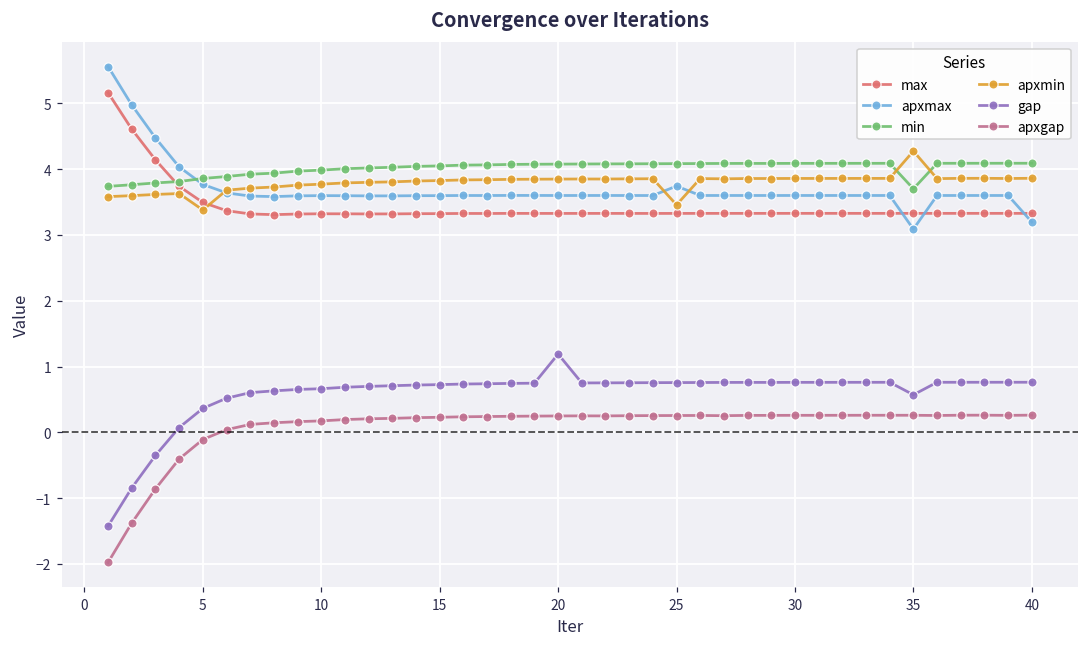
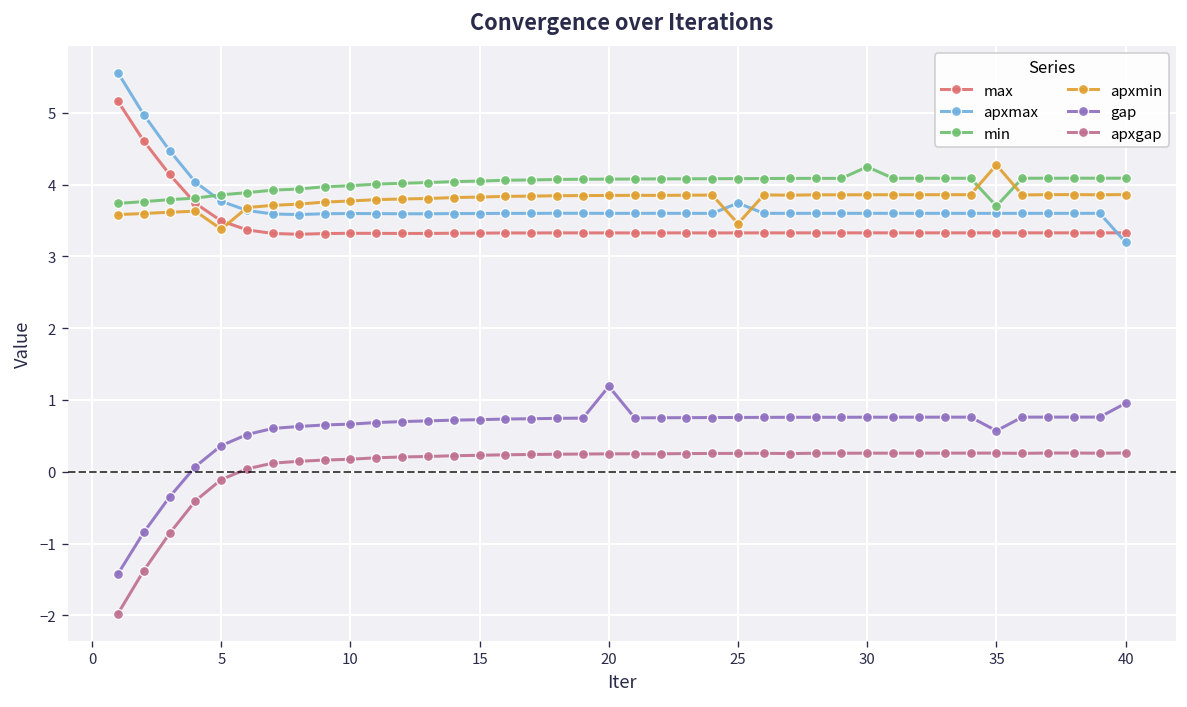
min, 30: 4.1 -> 4.2
apxmax, 35: 3.1 -> 3.6
gap, 40: 0.8 -> 1.0
